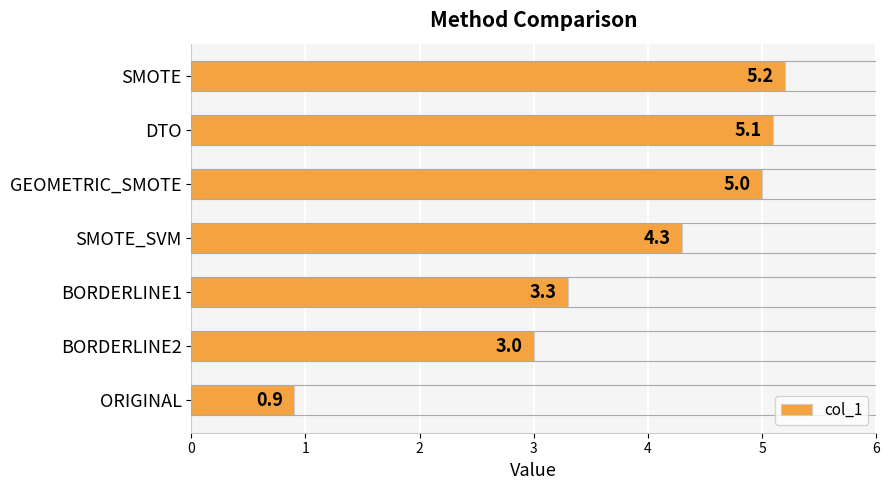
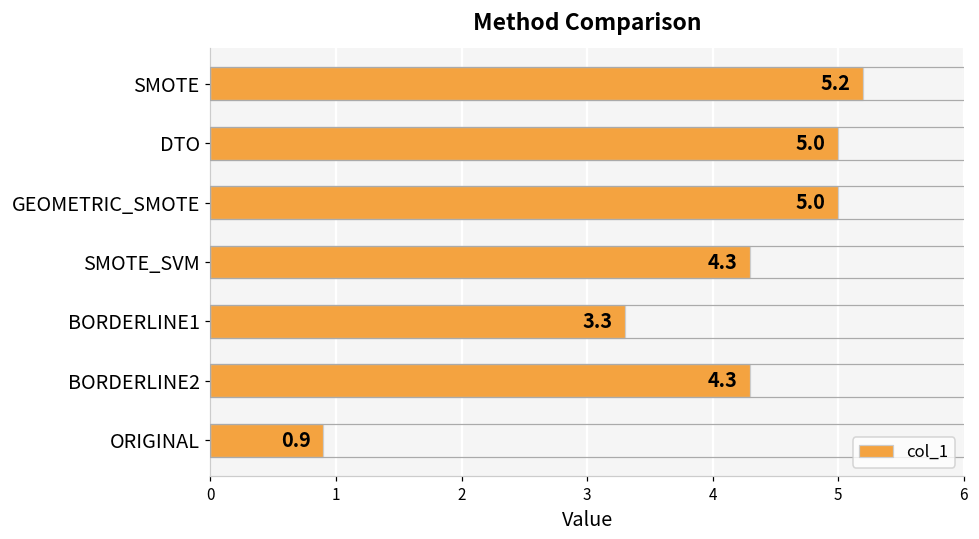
DTO: 5.1 -> 5.0
BORDERLINE2: 3.0 -> 4.3
